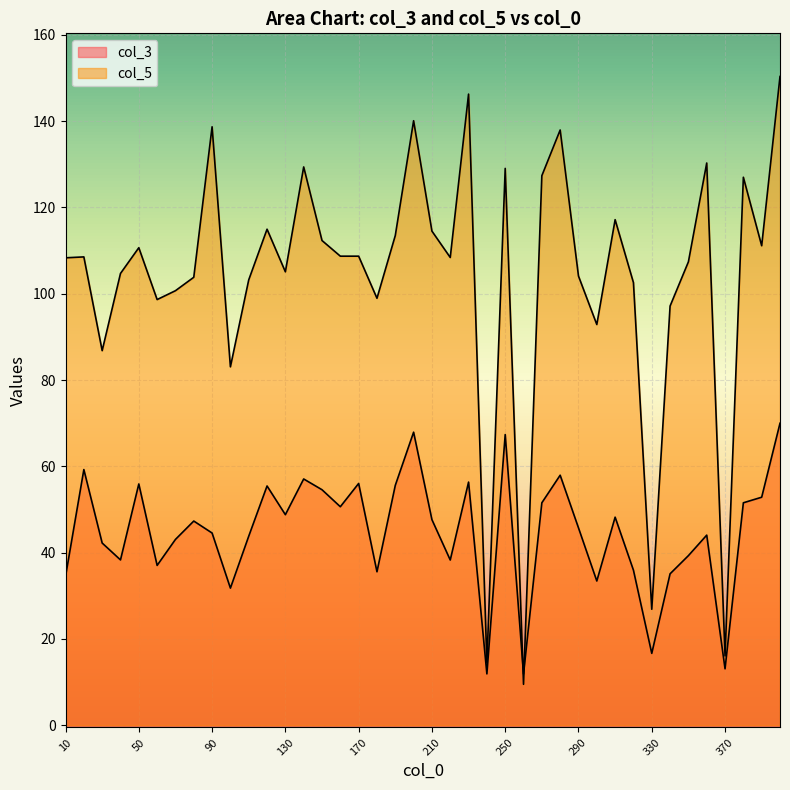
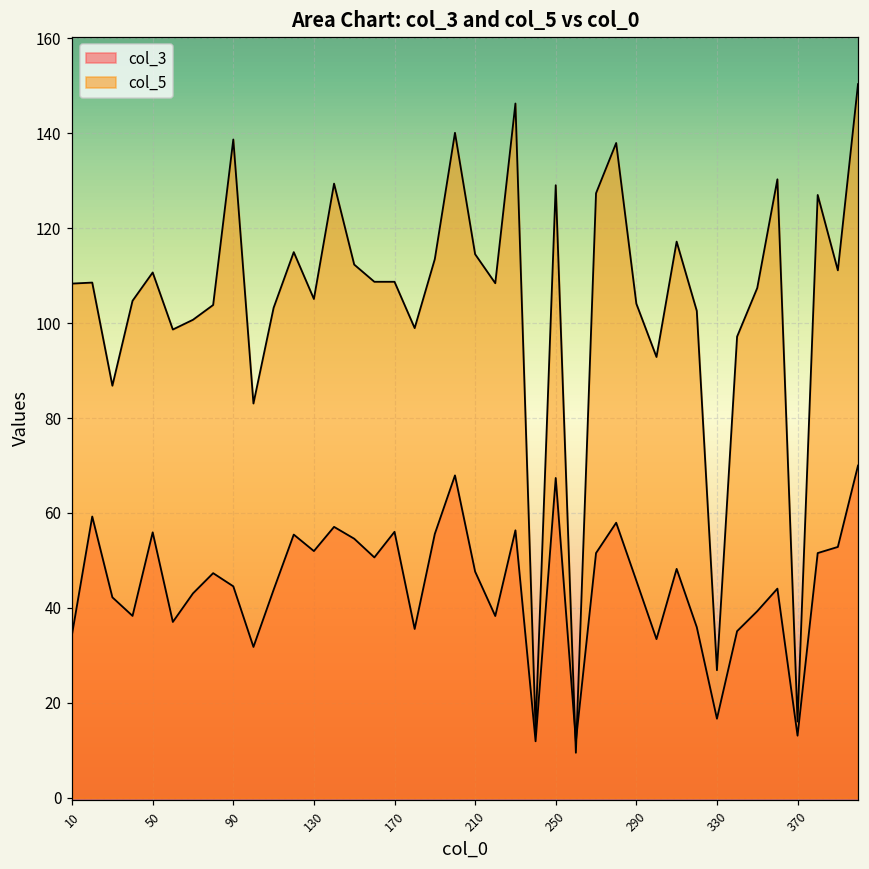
col_3, 130: 49 -> 52
